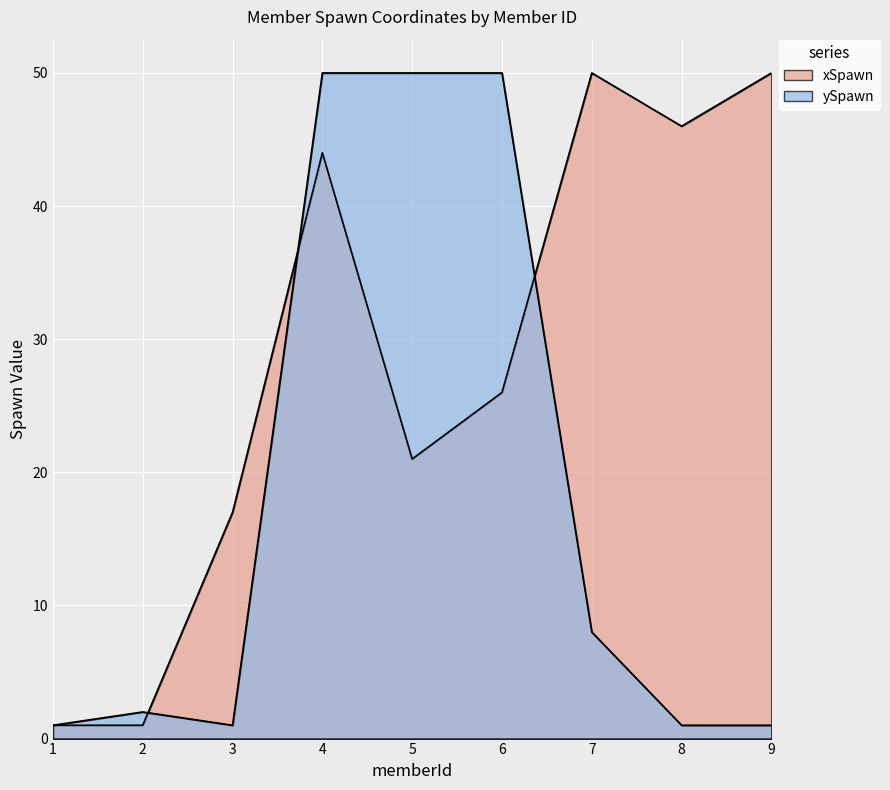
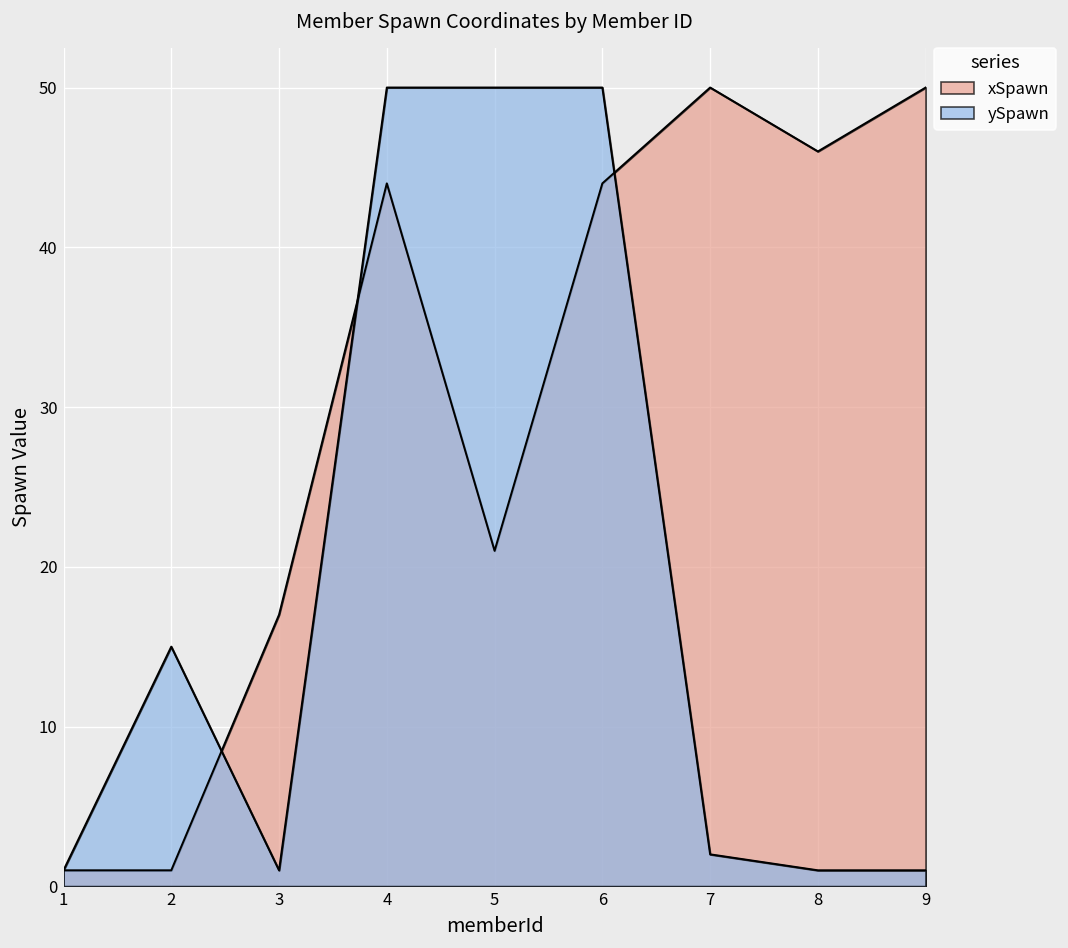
ySpawn, 2: 2 -> 15
xSpawn, 6: 26 -> 44
ySpawn, 7: 8 -> 2
